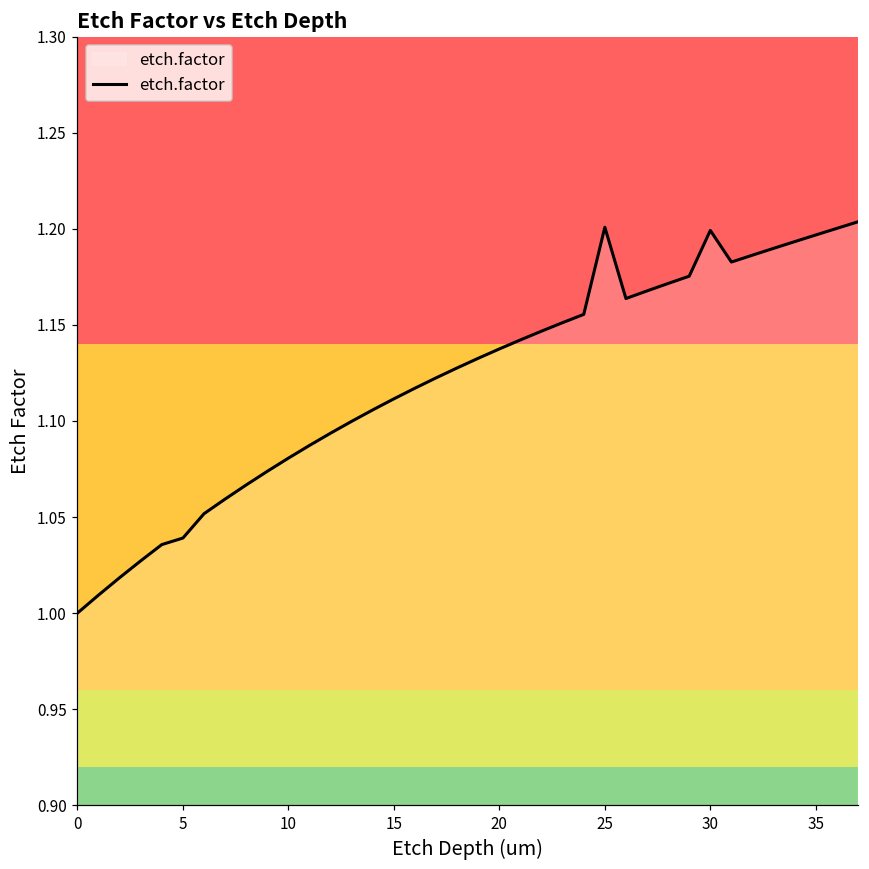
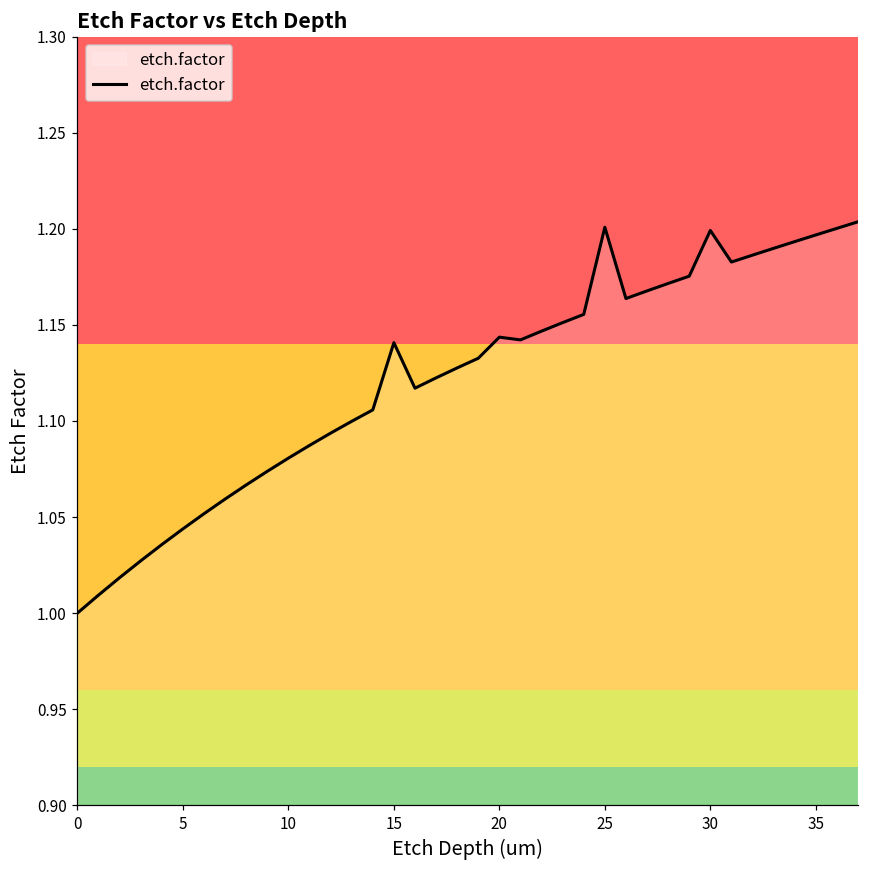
5: 1.039 -> 1.044
15: 1.112 -> 1.141
20: 1.137 -> 1.144
